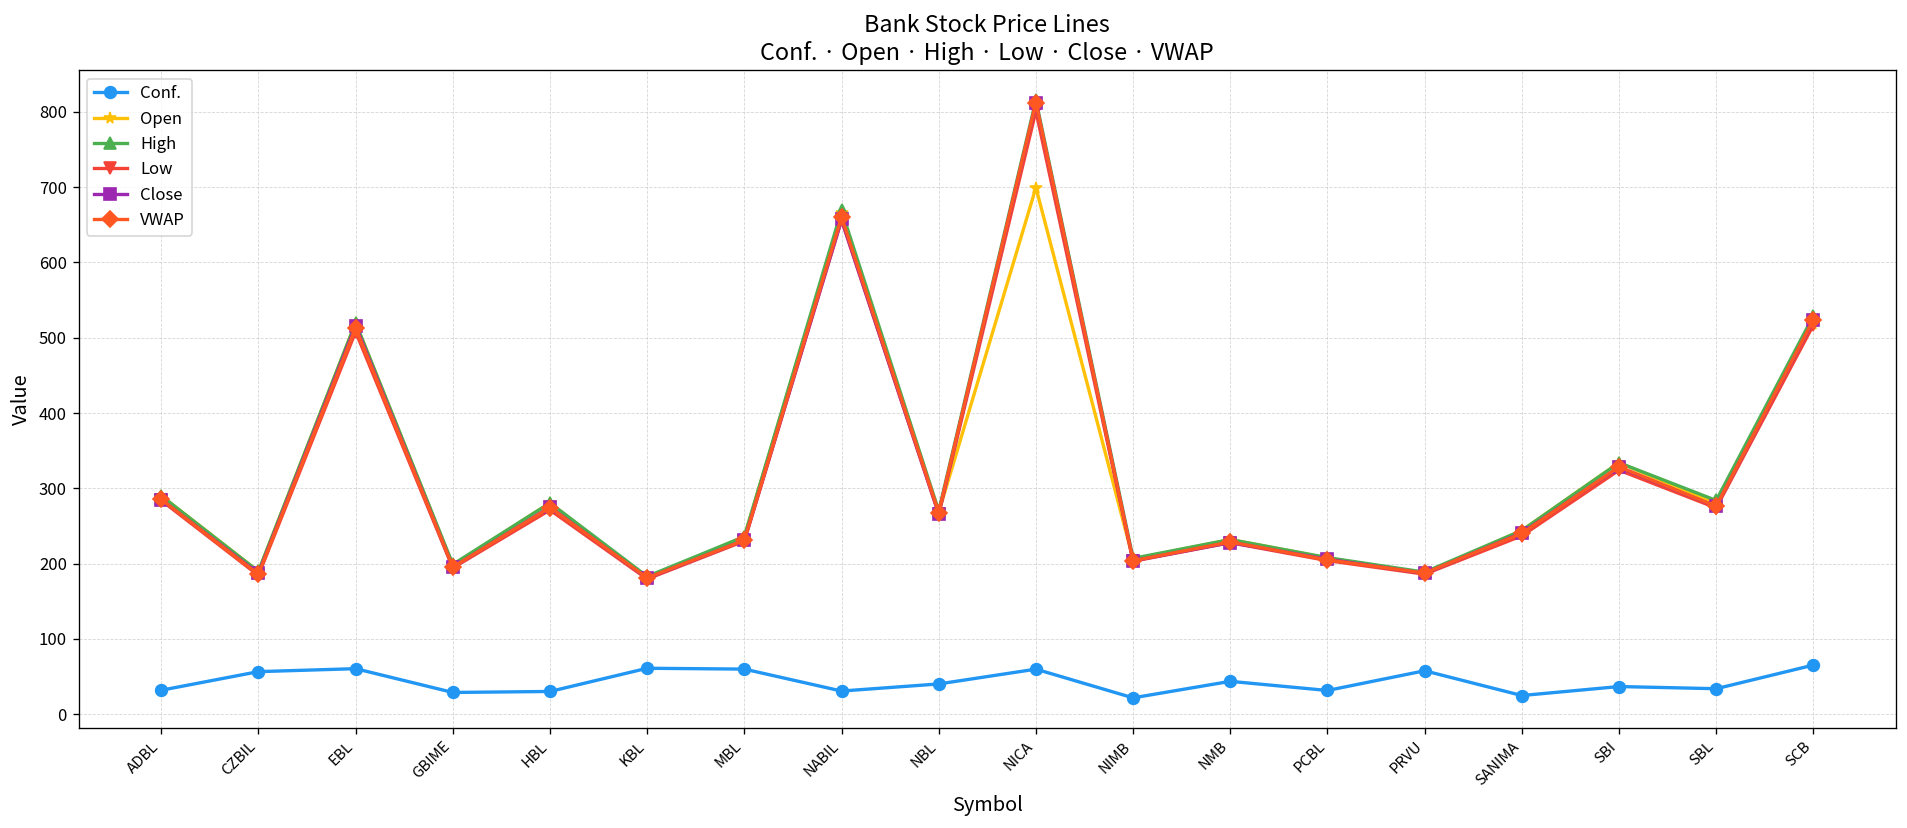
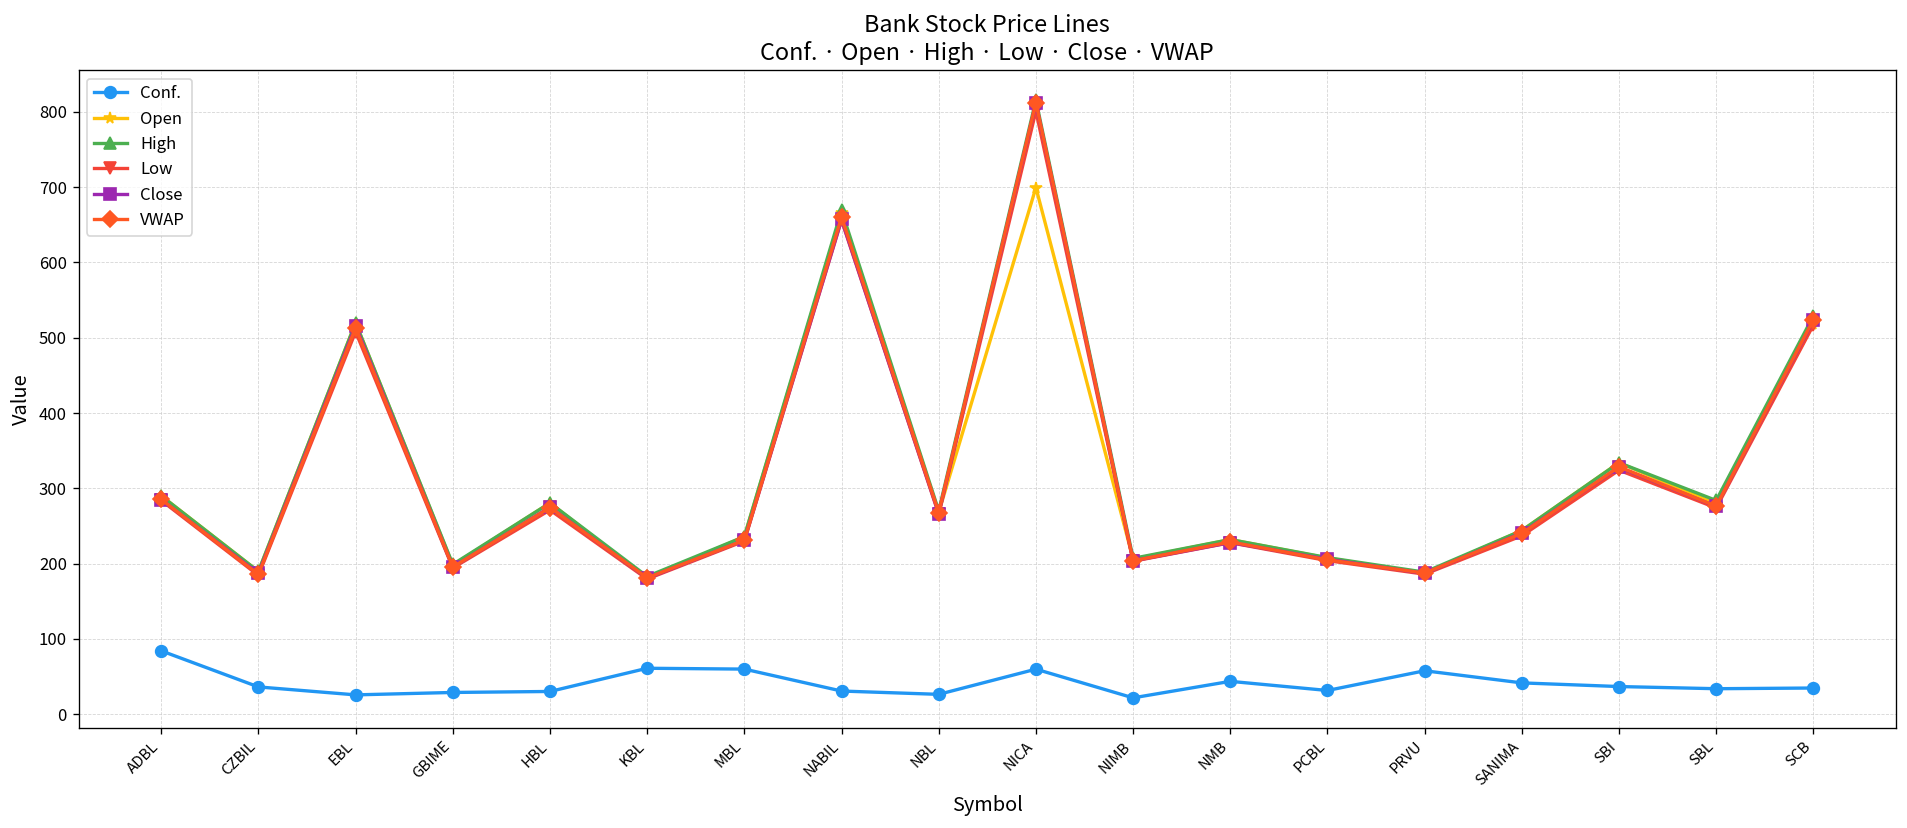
Conf., ADBL: 30 -> 80
Conf., CZBIL: 60 -> 40
Conf., EBL: 60 -> 30
Conf., NBL: 40 -> 30
Conf., SANIMA: 20 -> 40
Conf., SCB: 70 -> 30
